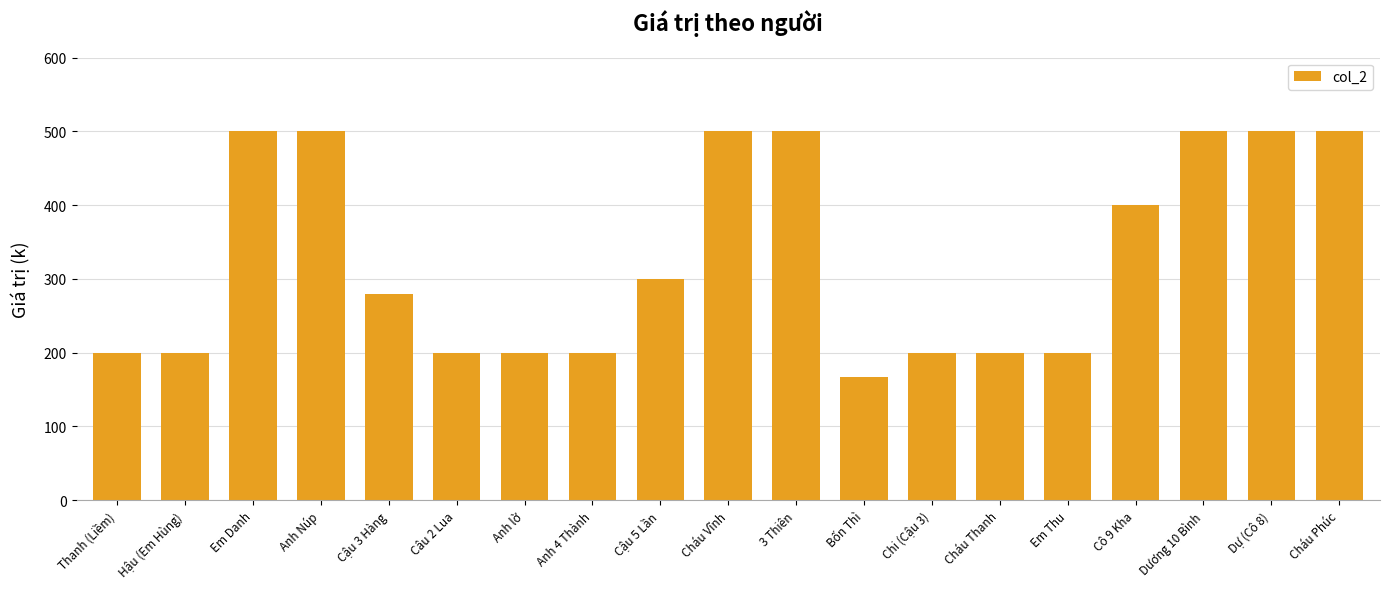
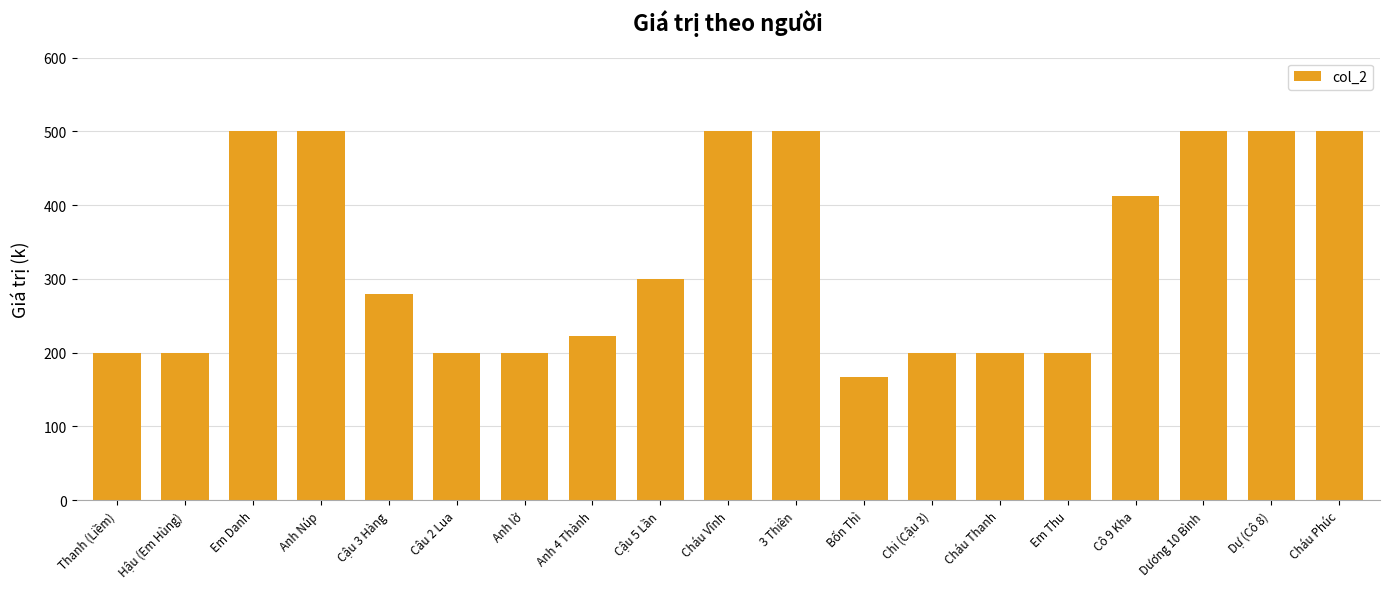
Anh 4 Thành: 200 -> 220
Cô 9 Kha: 400 -> 410
